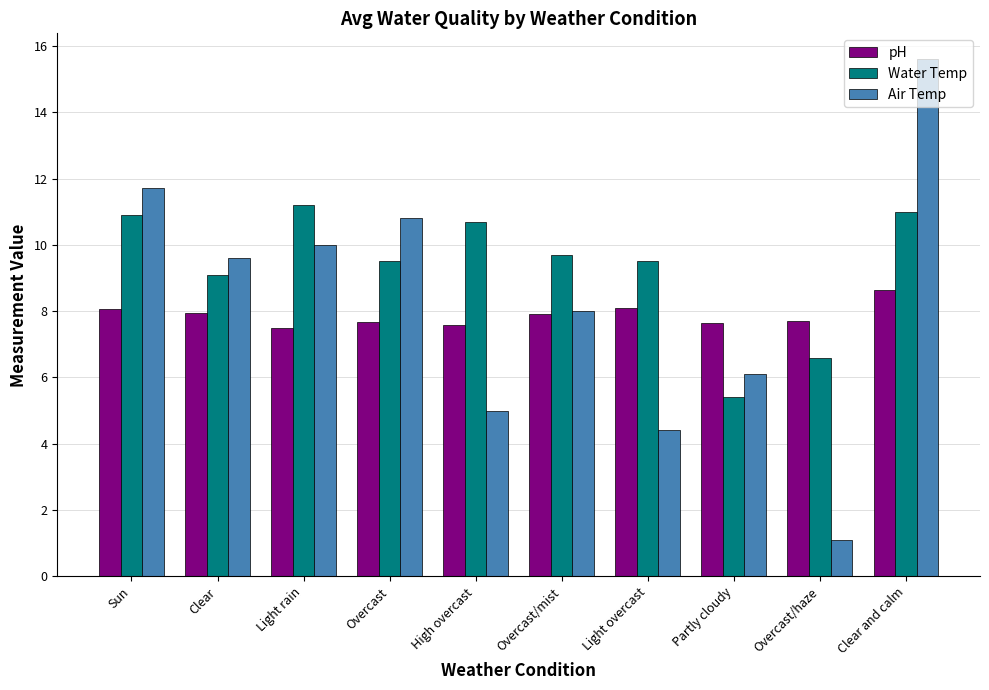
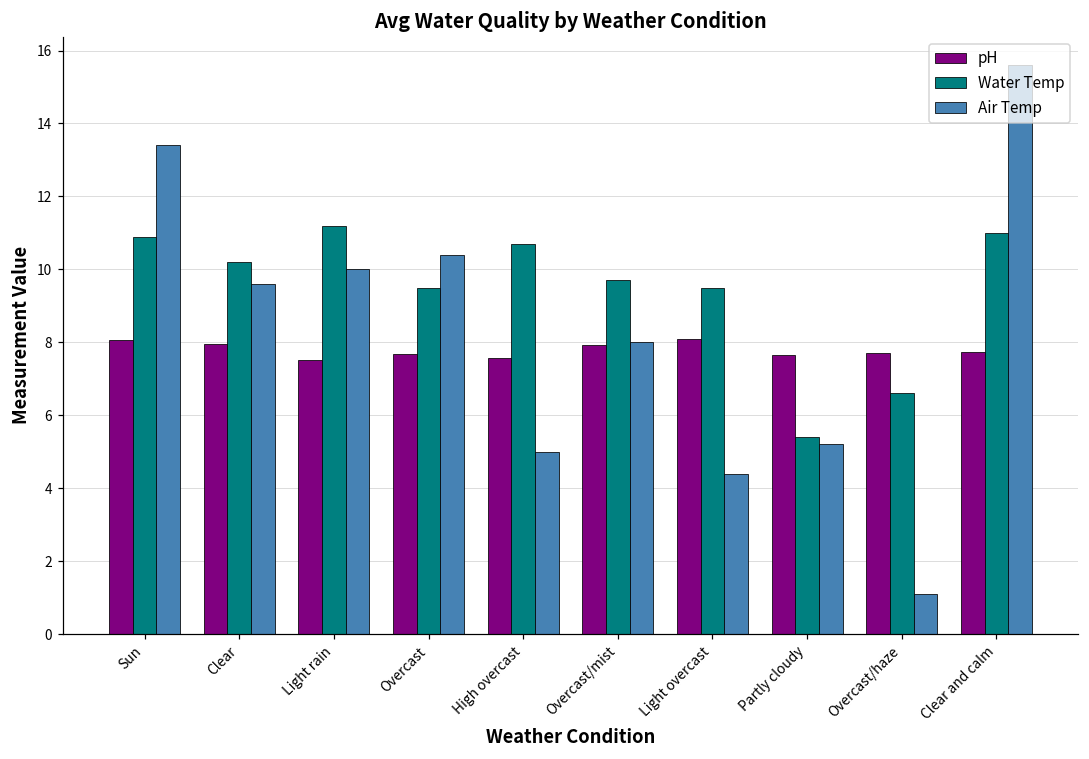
Air Temp, Sun: 11.7 -> 13.4
Water Temp, Clear: 9.1 -> 10.2
Air Temp, Overcast: 10.8 -> 10.4
Air Temp, Partly cloudy: 6.1 -> 5.2
pH, Clear and calm: 8.6 -> 7.7
